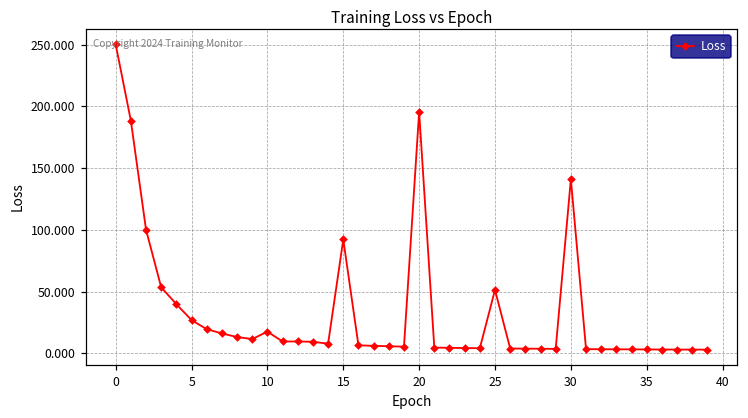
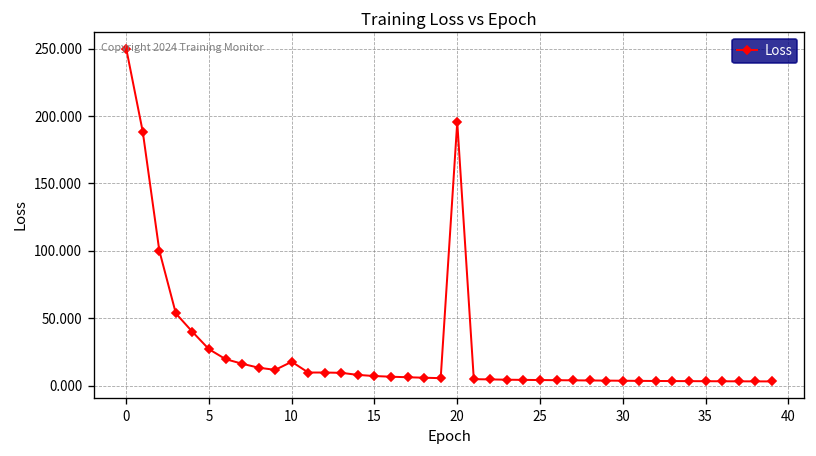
15: 92 -> 7
25: 51 -> 4
30: 141 -> 4
